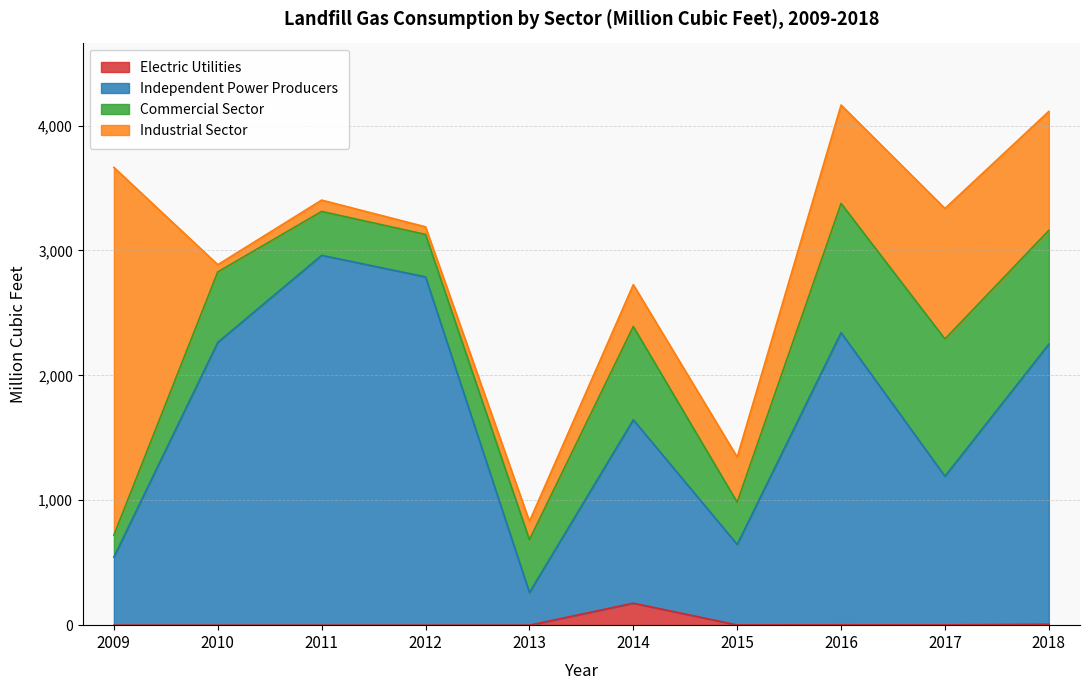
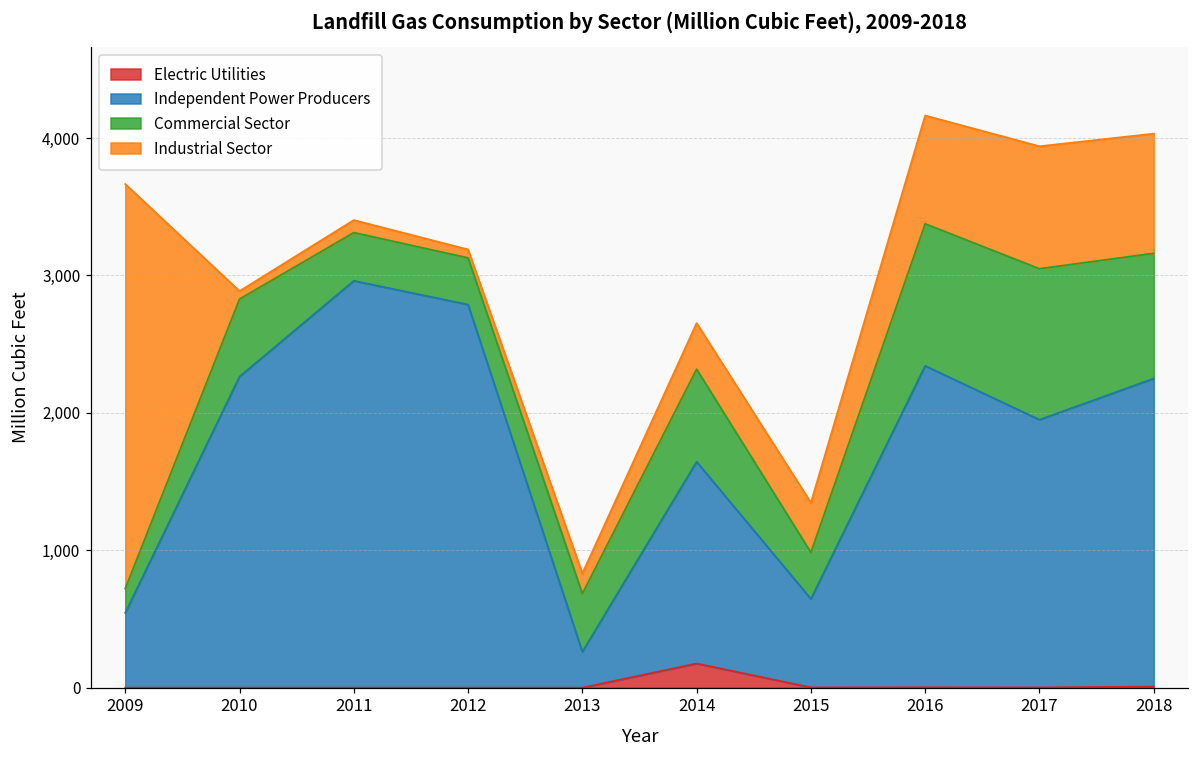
Commercial Sector, 2014: 750 -> 670
Independent Power Producers, 2017: 1,190 -> 1,950
Industrial Sector, 2017: 1,050 -> 890
Industrial Sector, 2018: 950 -> 870
